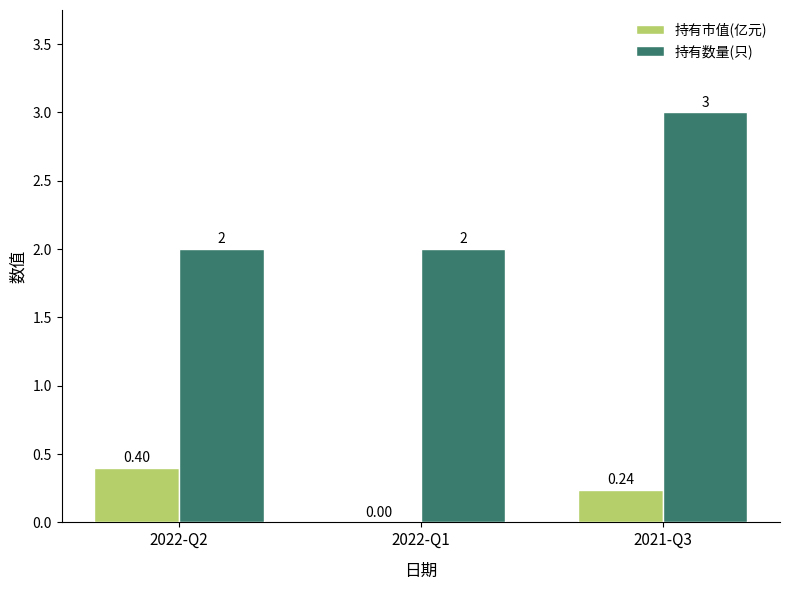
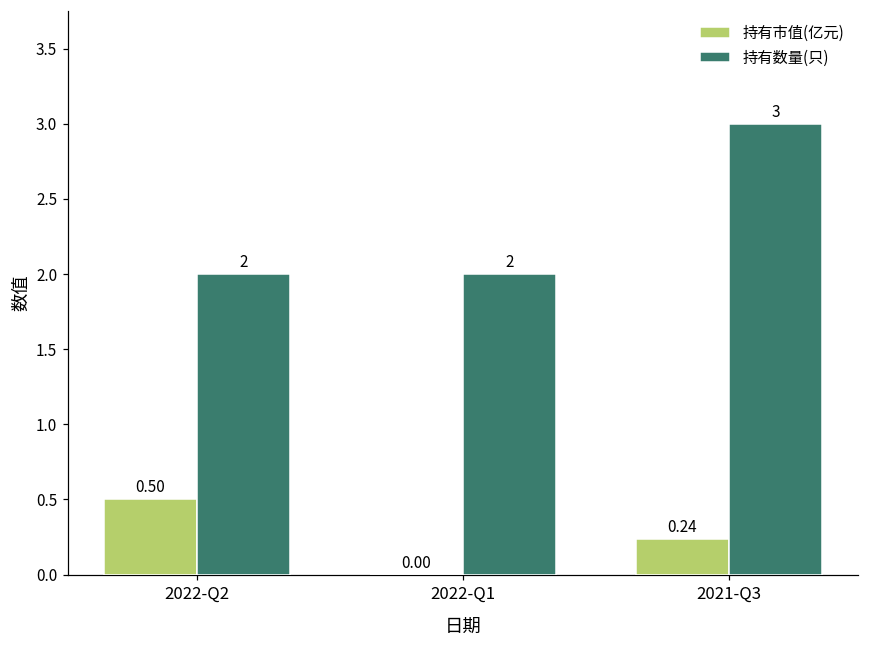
持有市值(亿元), 2022-Q2: 0.40 -> 0.50
